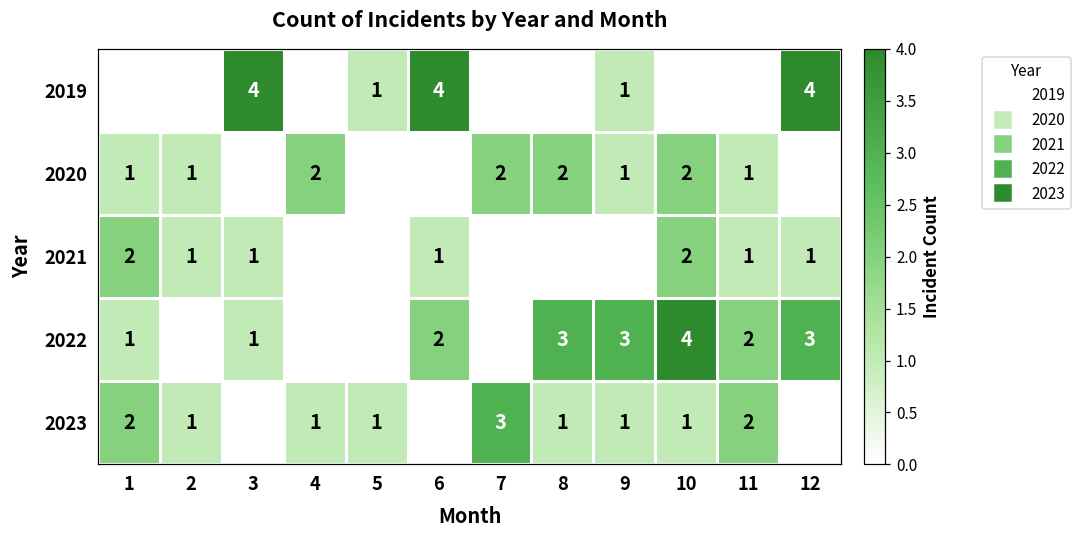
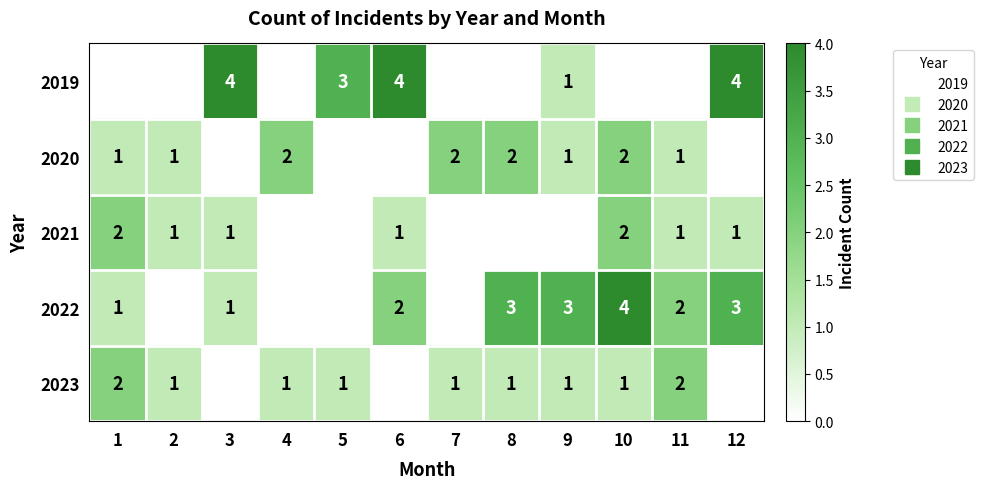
2019, 5: 1 -> 3
2023, 7: 3 -> 1
